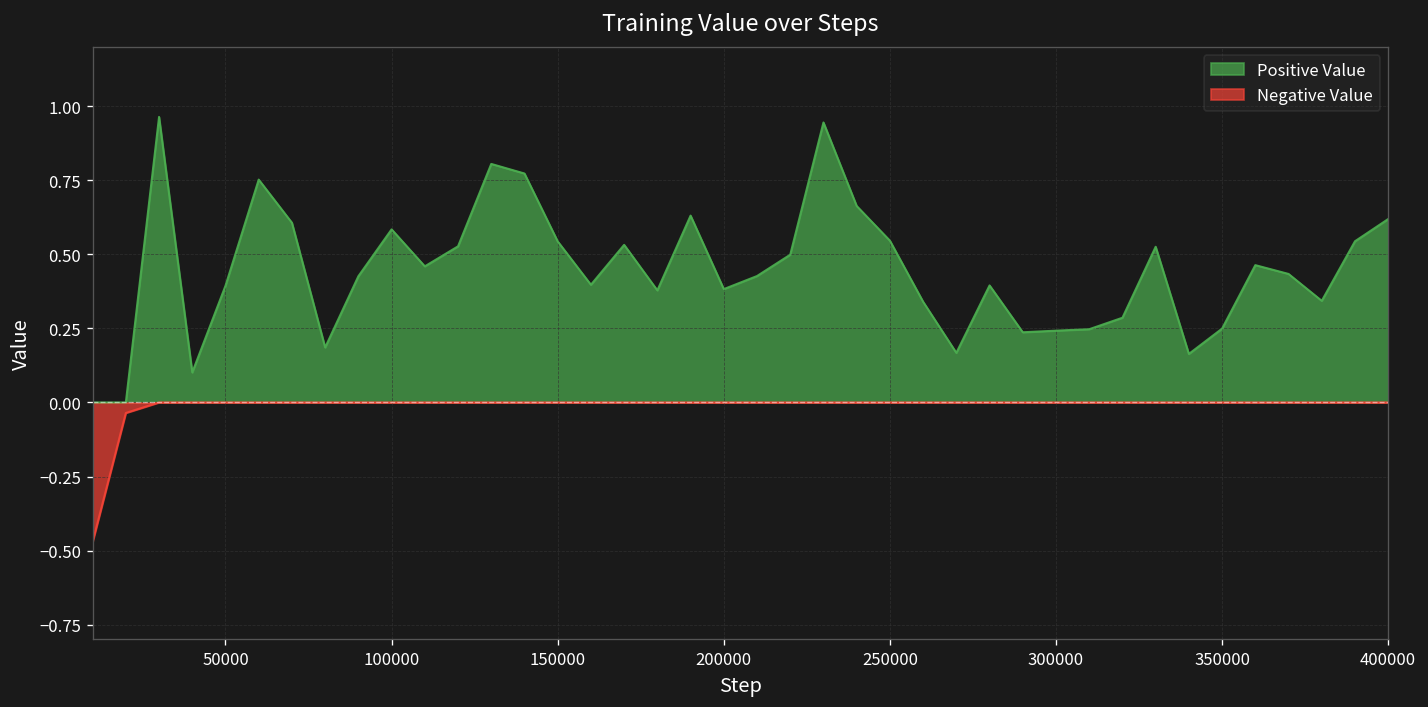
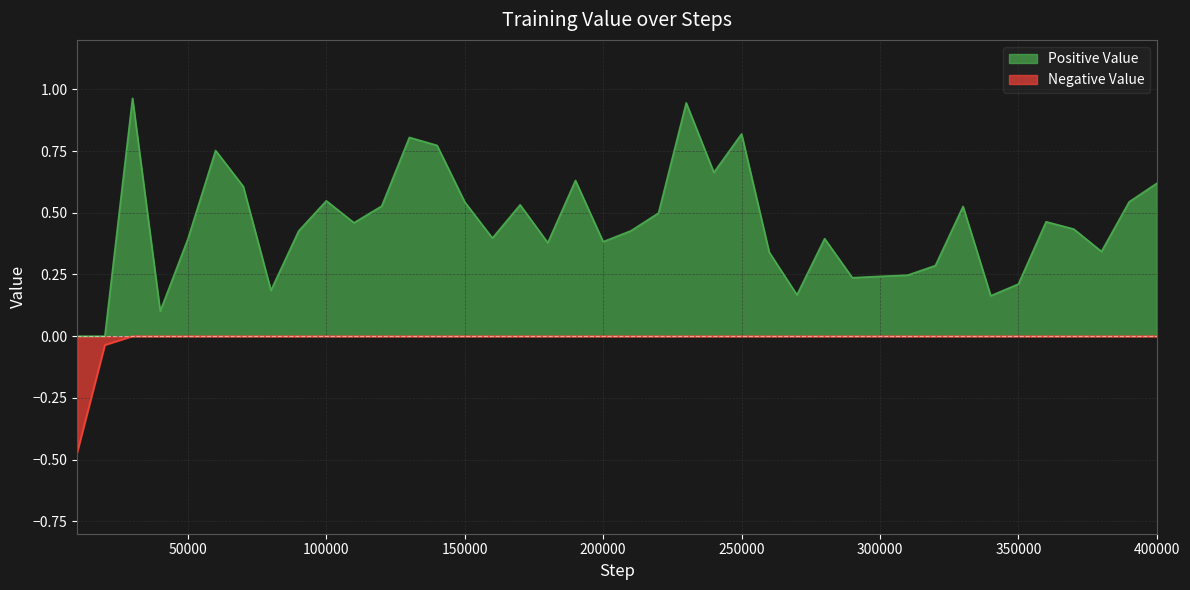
Positive Value, 100000: 0.58 -> 0.55
Positive Value, 250000: 0.55 -> 0.82
Positive Value, 350000: 0.25 -> 0.21
